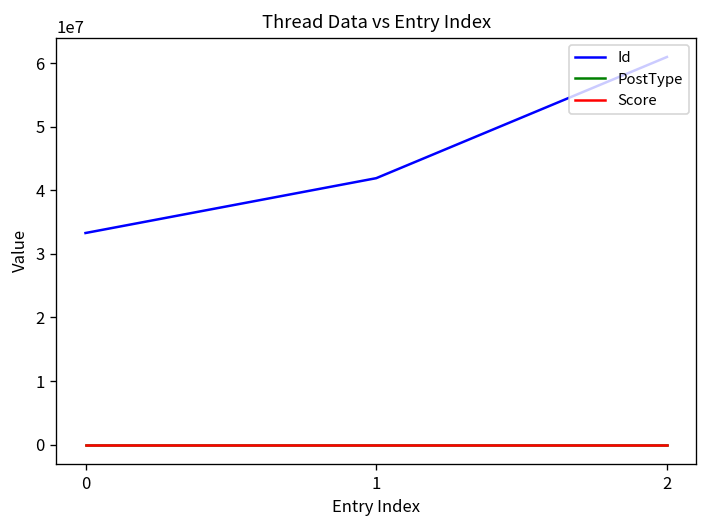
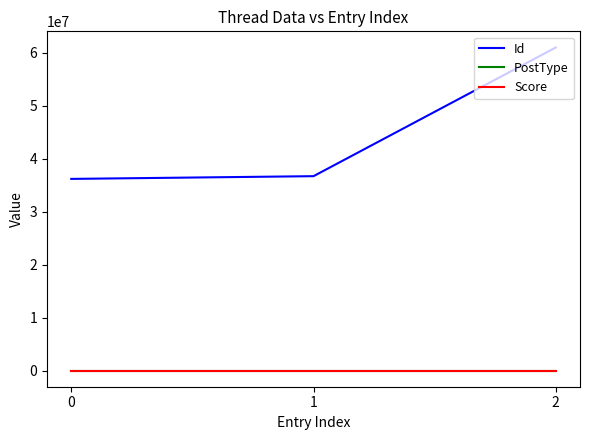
Id, 0: 33000000 -> 36000000
Id, 1: 42000000 -> 37000000
